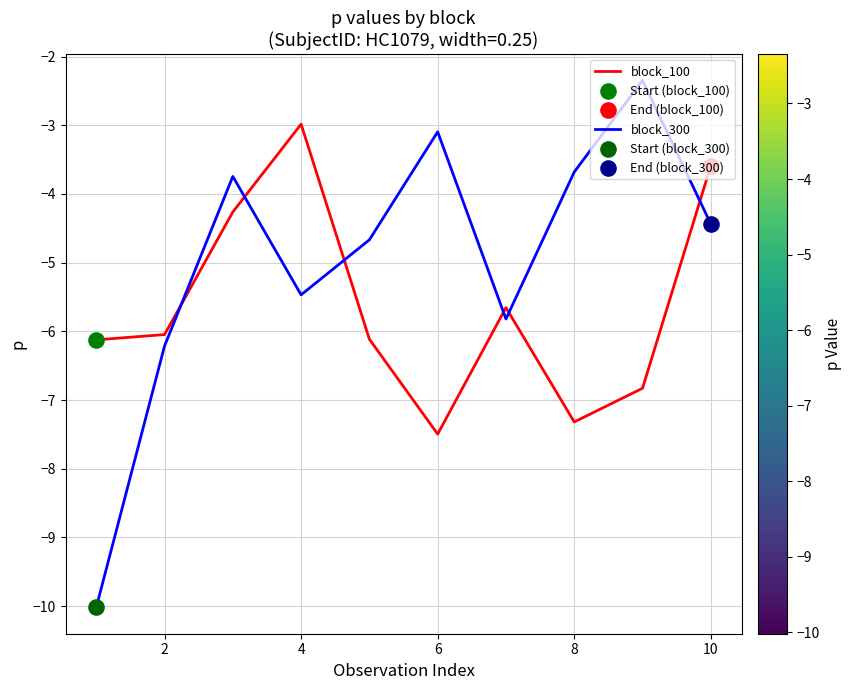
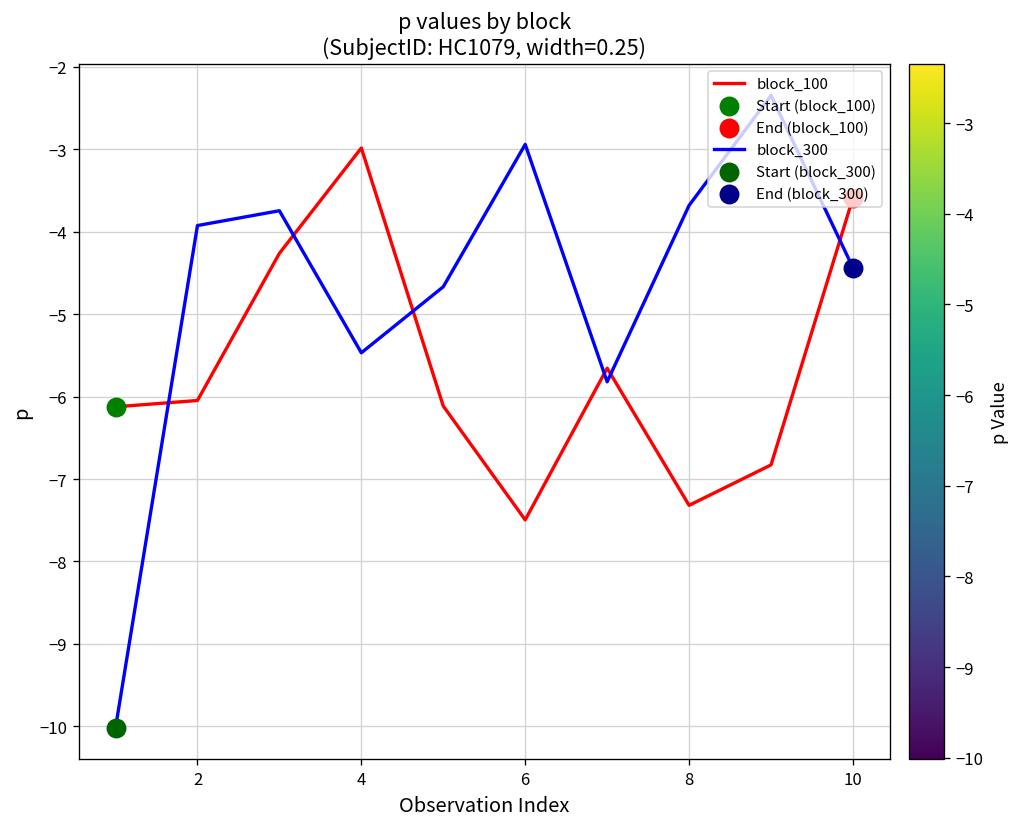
block_300, 2: -6.2 -> -3.9
block_300, 6: -3.1 -> -2.9
